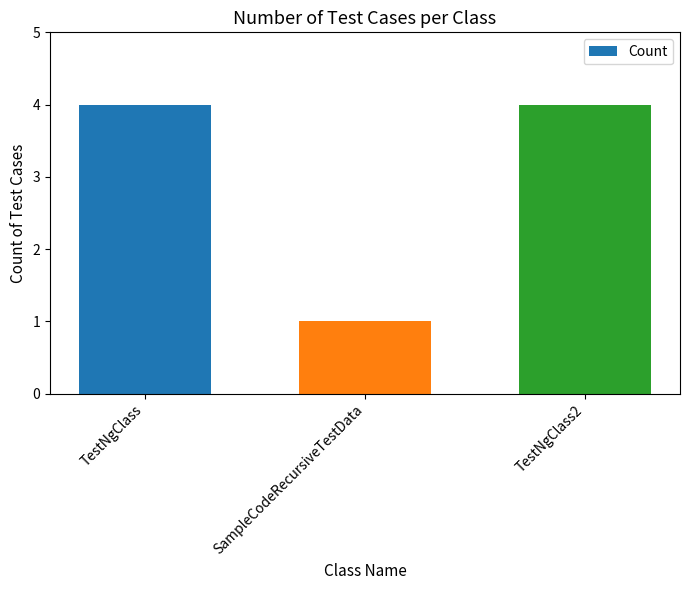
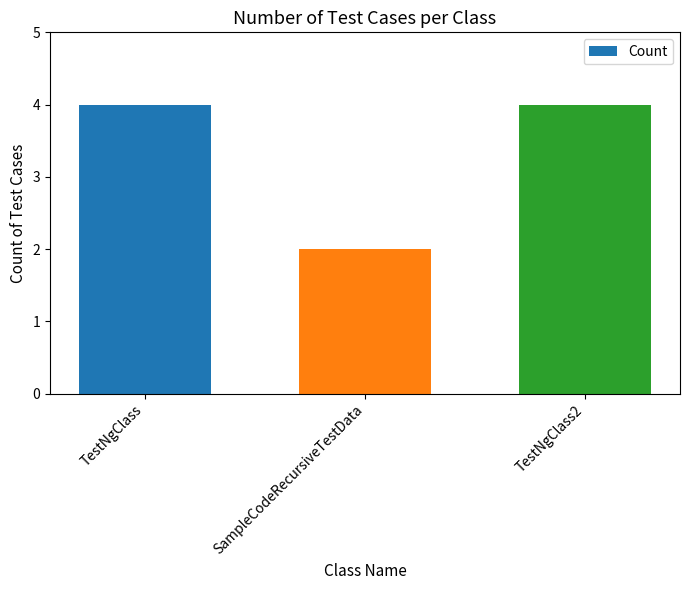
SampleCodeRecursiveTestData: 1 -> 2
